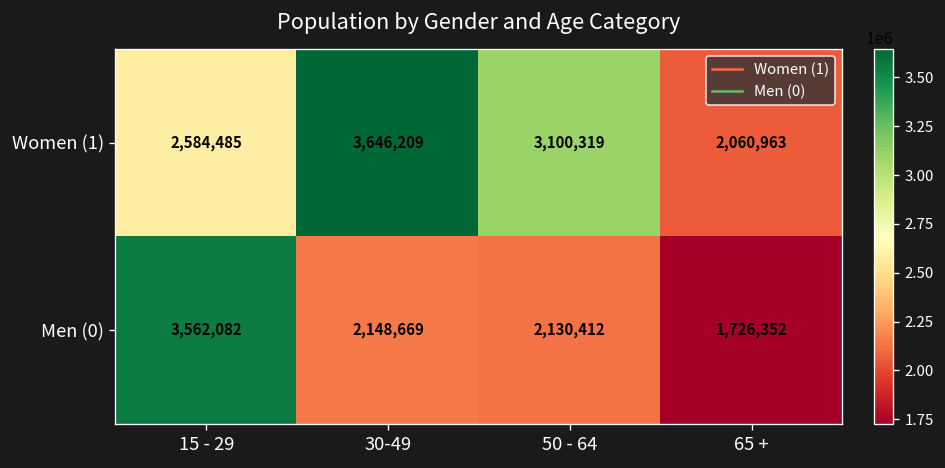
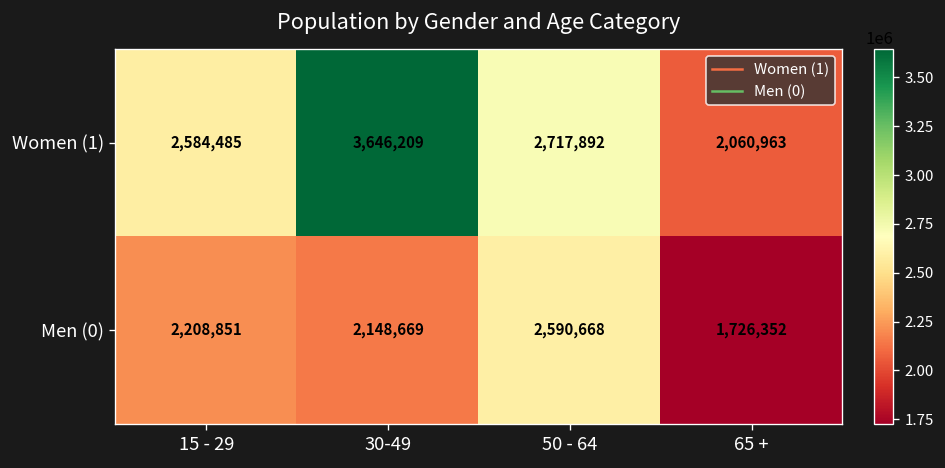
Women (1), 50 - 64: 3,100,319 -> 2,717,892
Men (0), 15 - 29: 3,562,082 -> 2,208,851
Men (0), 50 - 64: 2,130,412 -> 2,590,668
